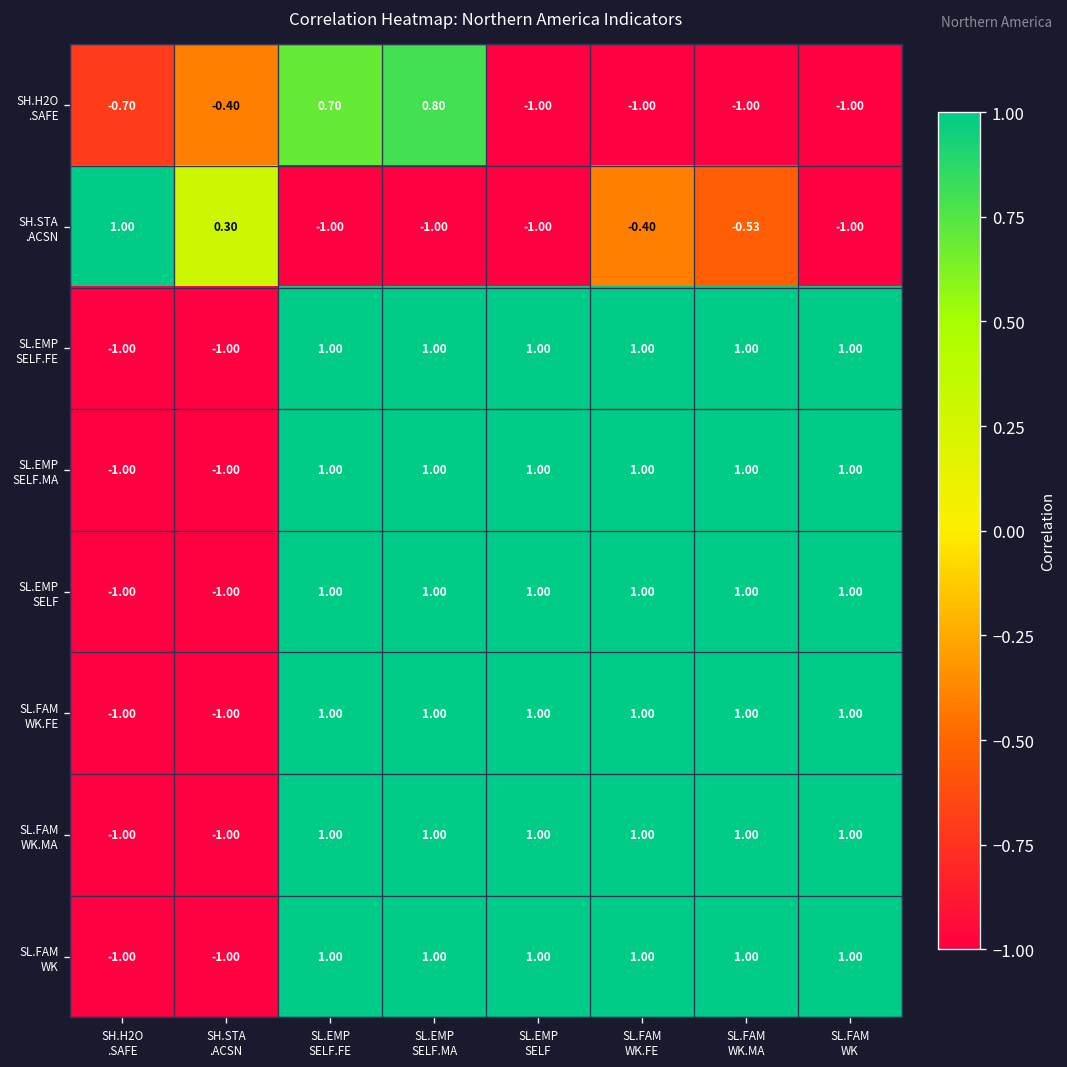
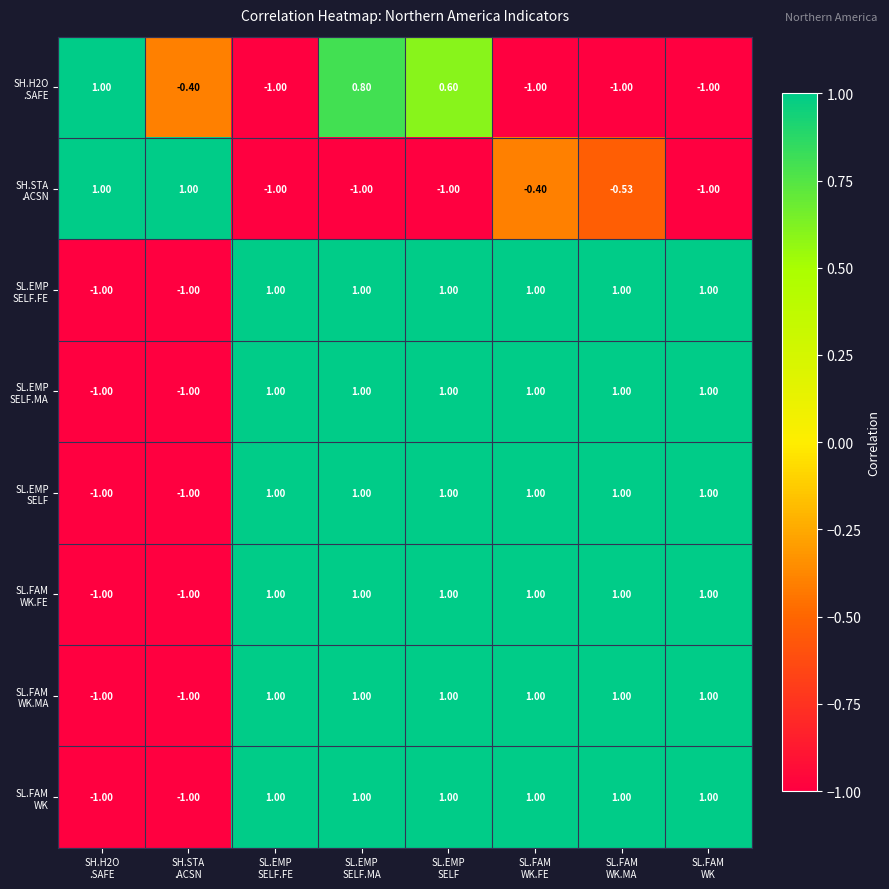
SH.H2O .SAFE, SH.H2O .SAFE: -0.70 -> 1.00
SH.H2O .SAFE, SL.EMP SELF.FE: 0.70 -> -1.00
SH.H2O .SAFE, SL.EMP SELF: -1.00 -> 0.60
SH.STA .ACSN, SH.STA .ACSN: 0.30 -> 1.00
